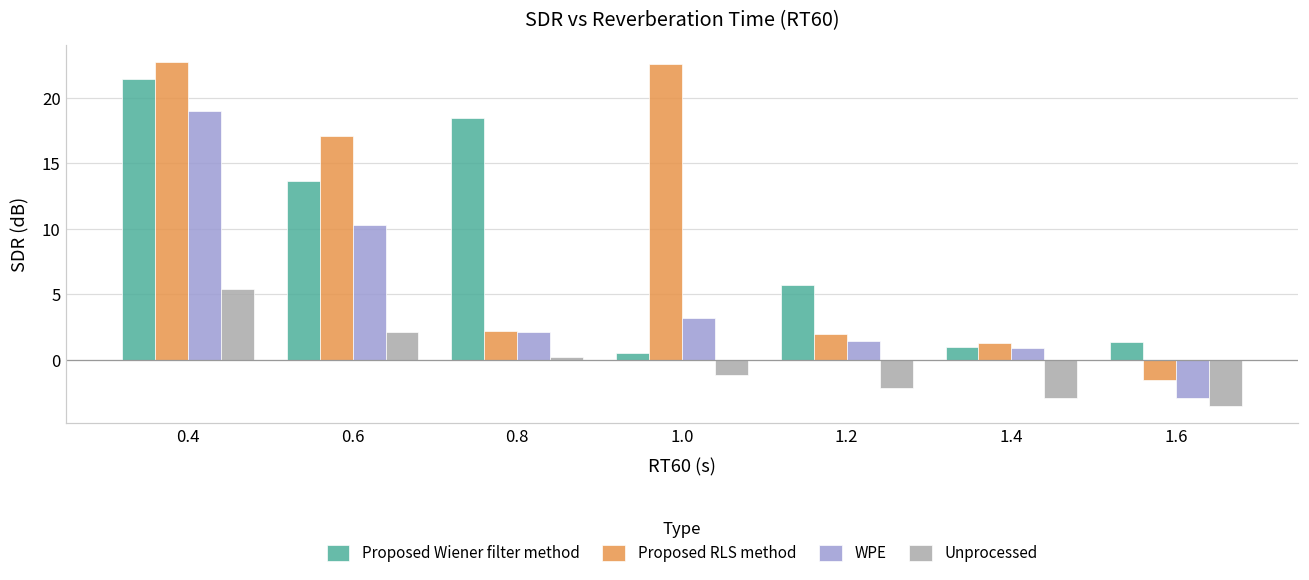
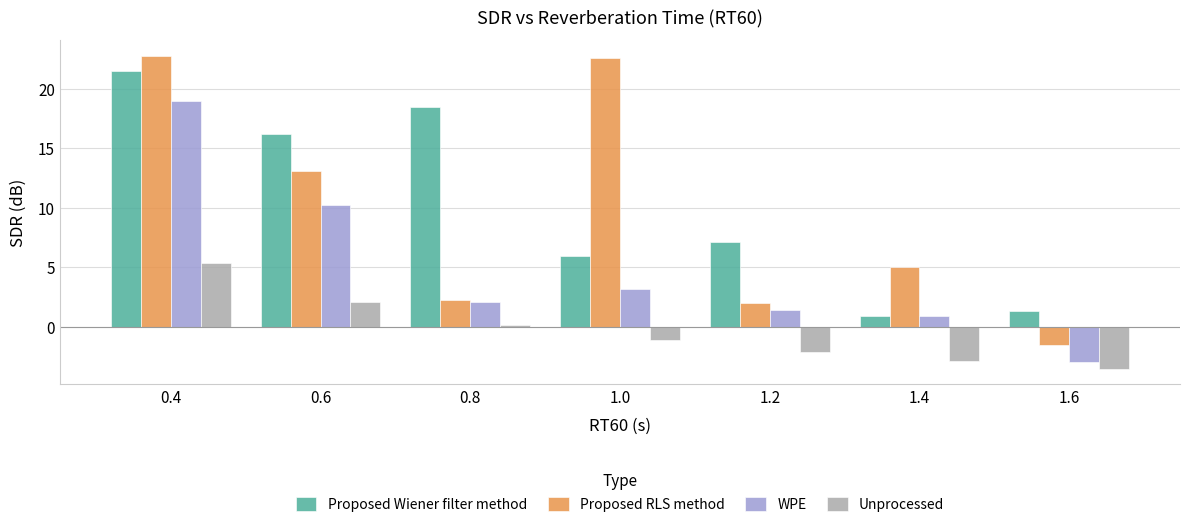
Proposed Wiener filter method, 0.6: 13.7 -> 16.2
Proposed RLS method, 0.6: 17.1 -> 13.1
Proposed Wiener filter method, 1.0: 0.5 -> 5.9
Proposed Wiener filter method, 1.2: 5.7 -> 7.2
Proposed RLS method, 1.4: 1.3 -> 5.0
